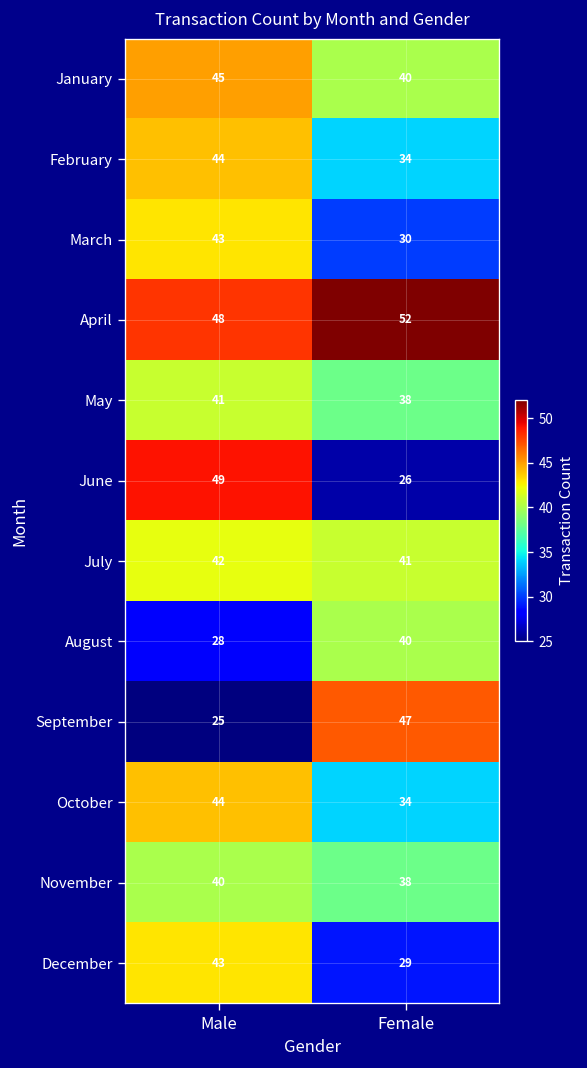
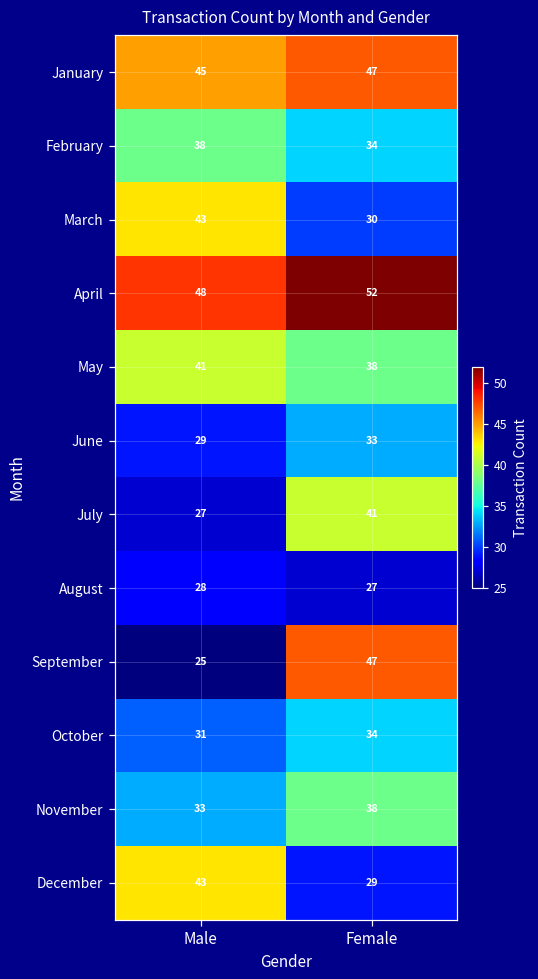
January, Female: 40 -> 47
February, Male: 44 -> 38
June, Male: 49 -> 29
June, Female: 26 -> 33
July, Male: 42 -> 27
August, Female: 40 -> 27
October, Male: 44 -> 31
November, Male: 40 -> 33
